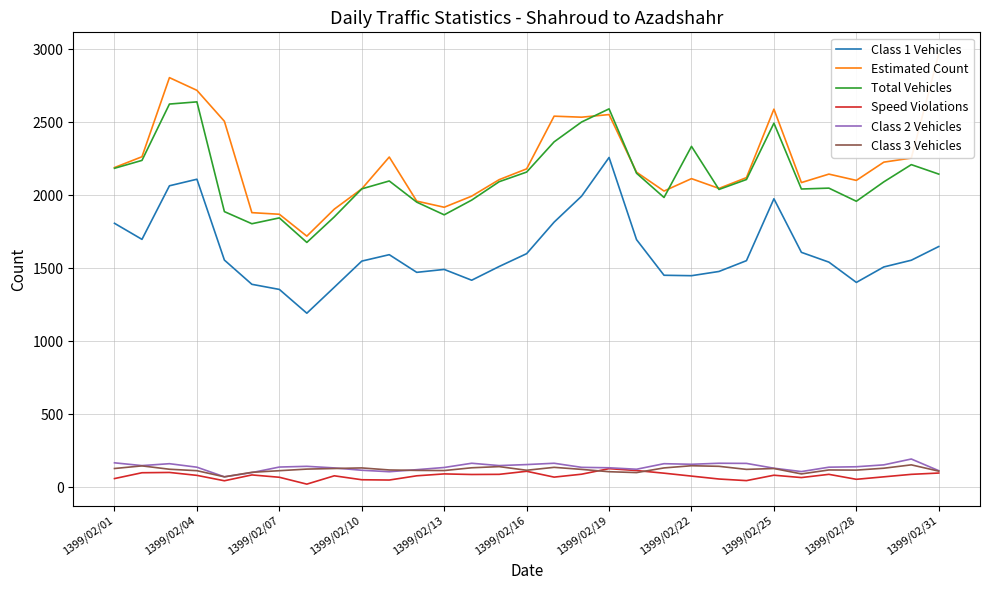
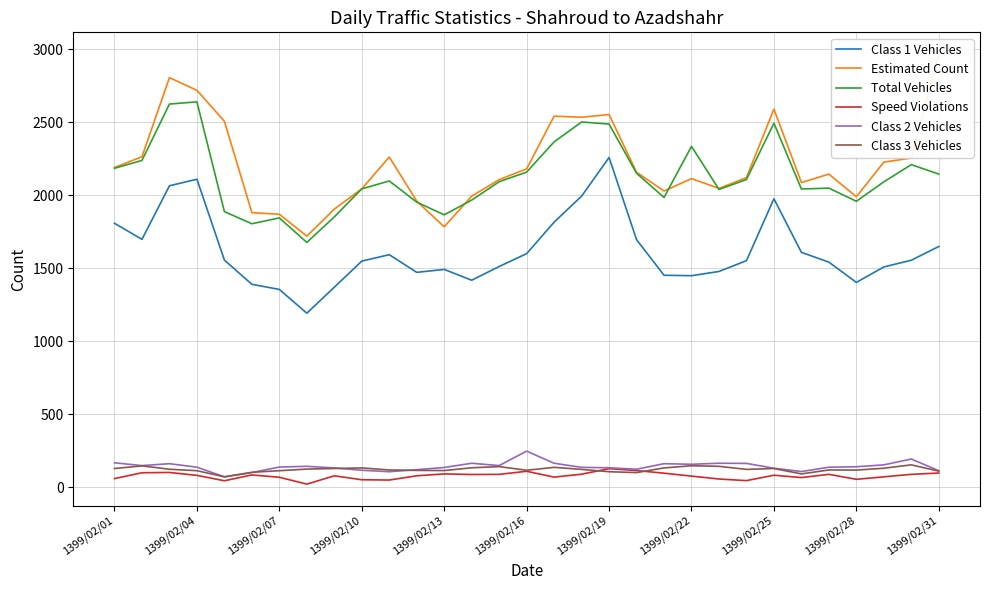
Estimated Count, 1399/02/13: 1920 -> 1780
Class 2 Vehicles, 1399/02/16: 150 -> 250
Total Vehicles, 1399/02/19: 2590 -> 2490
Estimated Count, 1399/02/28: 2100 -> 1990
